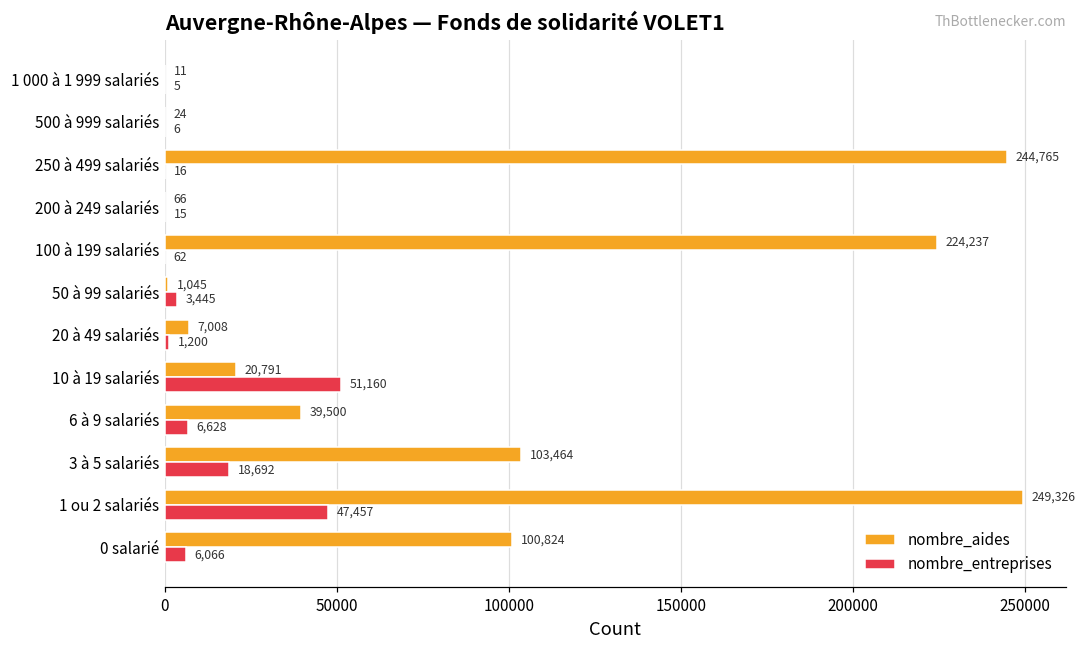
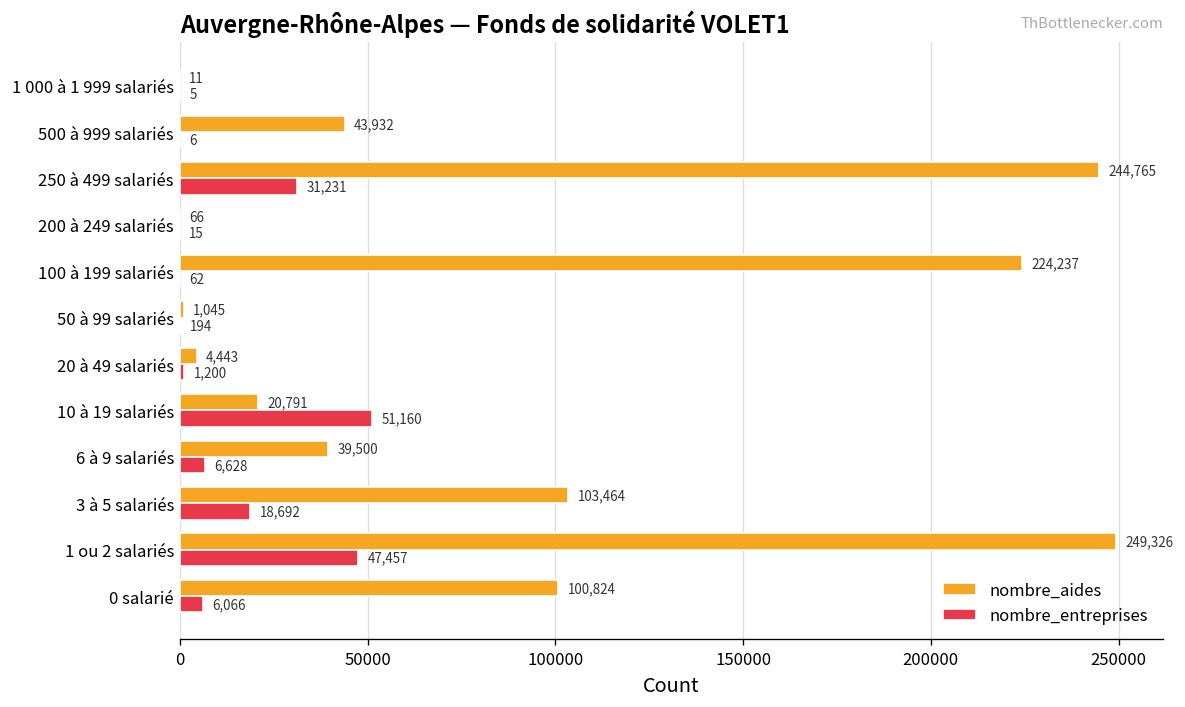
nombre_aides, 500 à 999 salariés: 24 -> 43,932
nombre_entreprises, 250 à 499 salariés: 16 -> 31,231
nombre_entreprises, 50 à 99 salariés: 3,445 -> 194
nombre_aides, 20 à 49 salariés: 7,008 -> 4,443
